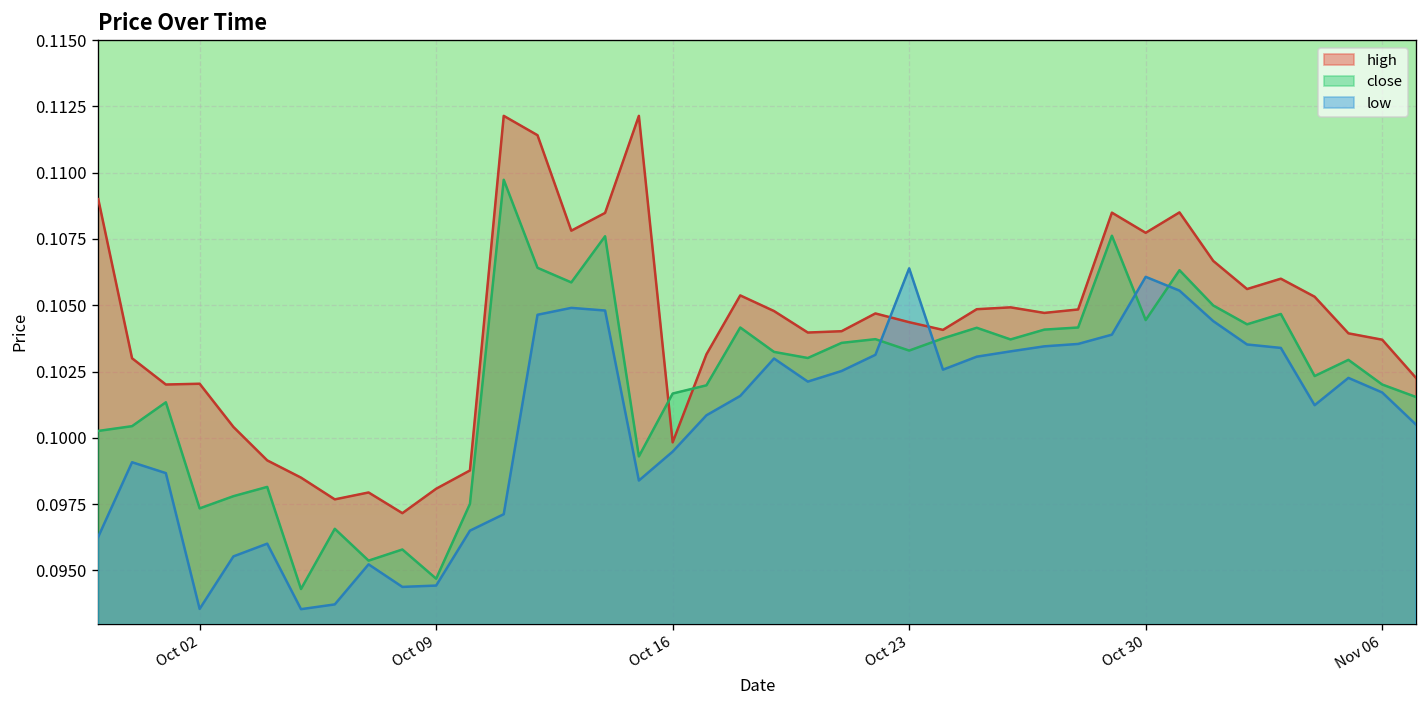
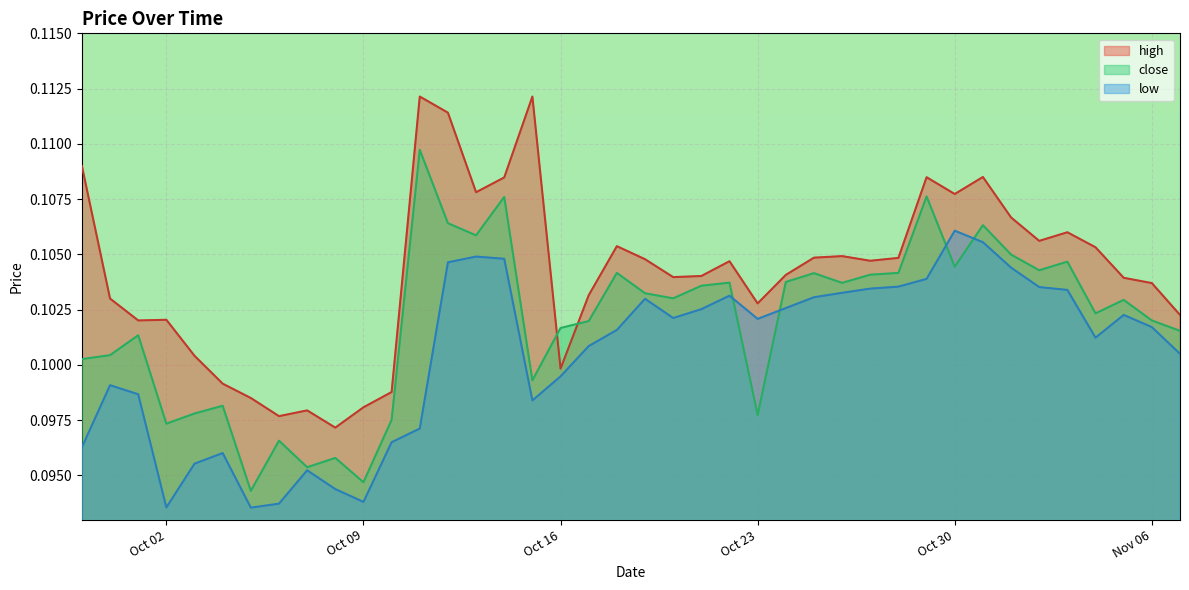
low, Oct 09: 0.0944 -> 0.0938
high, Oct 23: 0.1044 -> 0.1028
close, Oct 23: 0.1033 -> 0.0977
low, Oct 23: 0.1064 -> 0.1021
